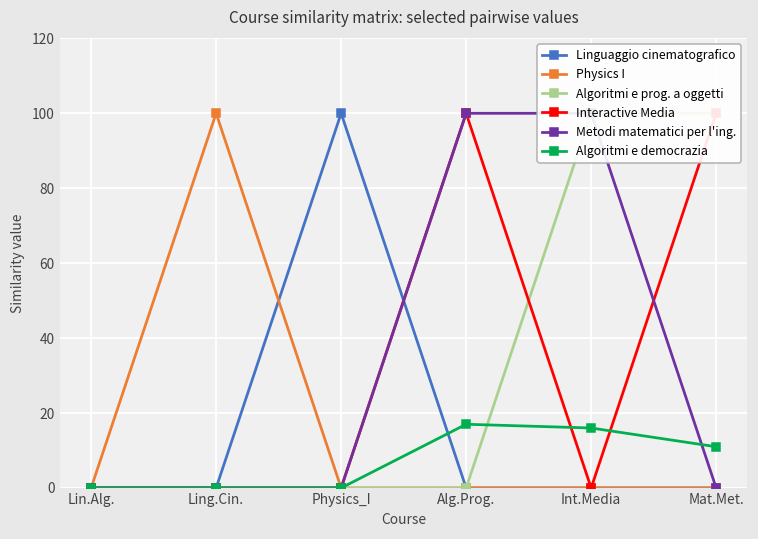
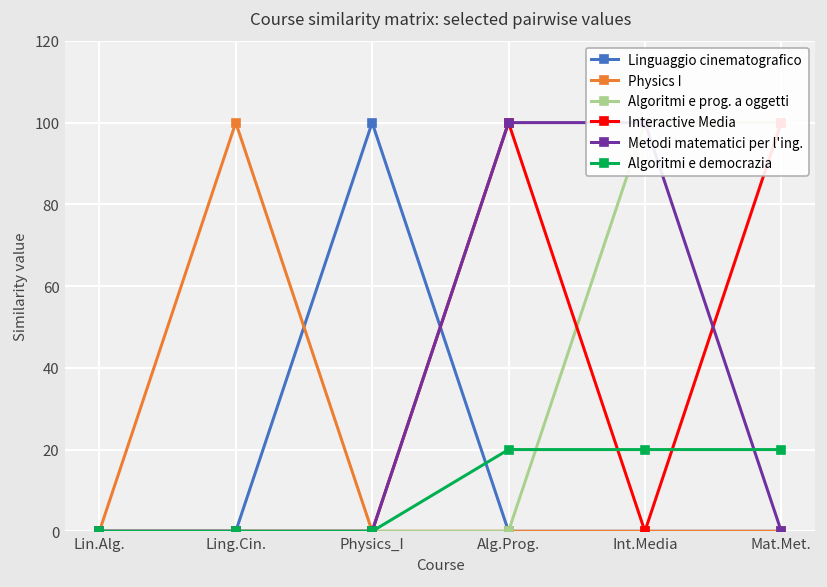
Algoritmi e democrazia, Alg.Prog.: 17 -> 20
Algoritmi e democrazia, Int.Media: 16 -> 20
Algoritmi e democrazia, Mat.Met.: 11 -> 20
